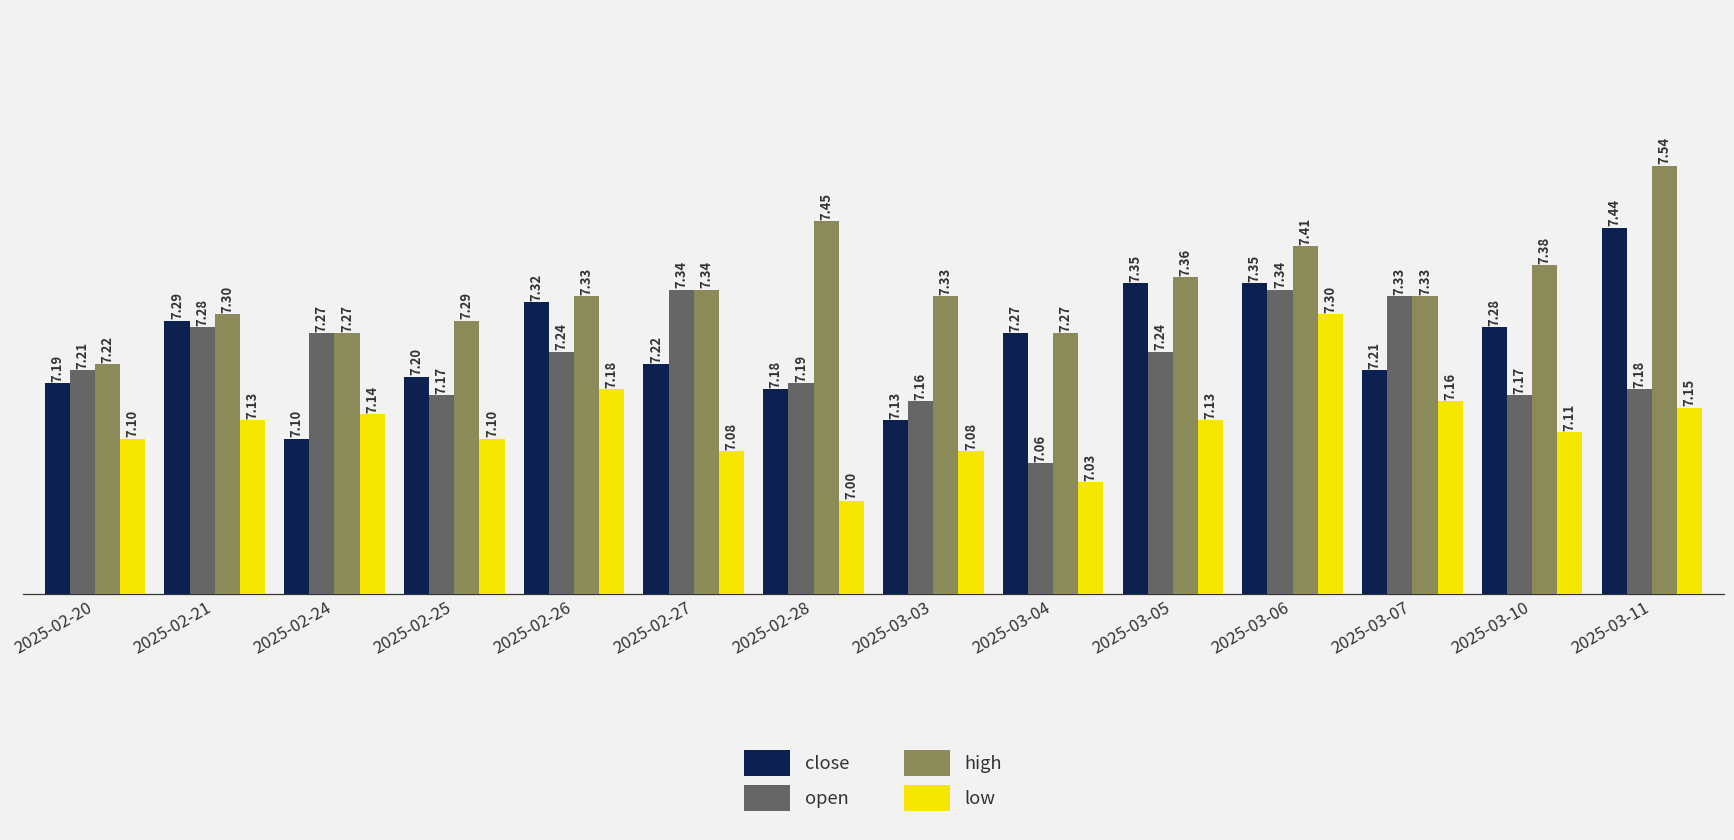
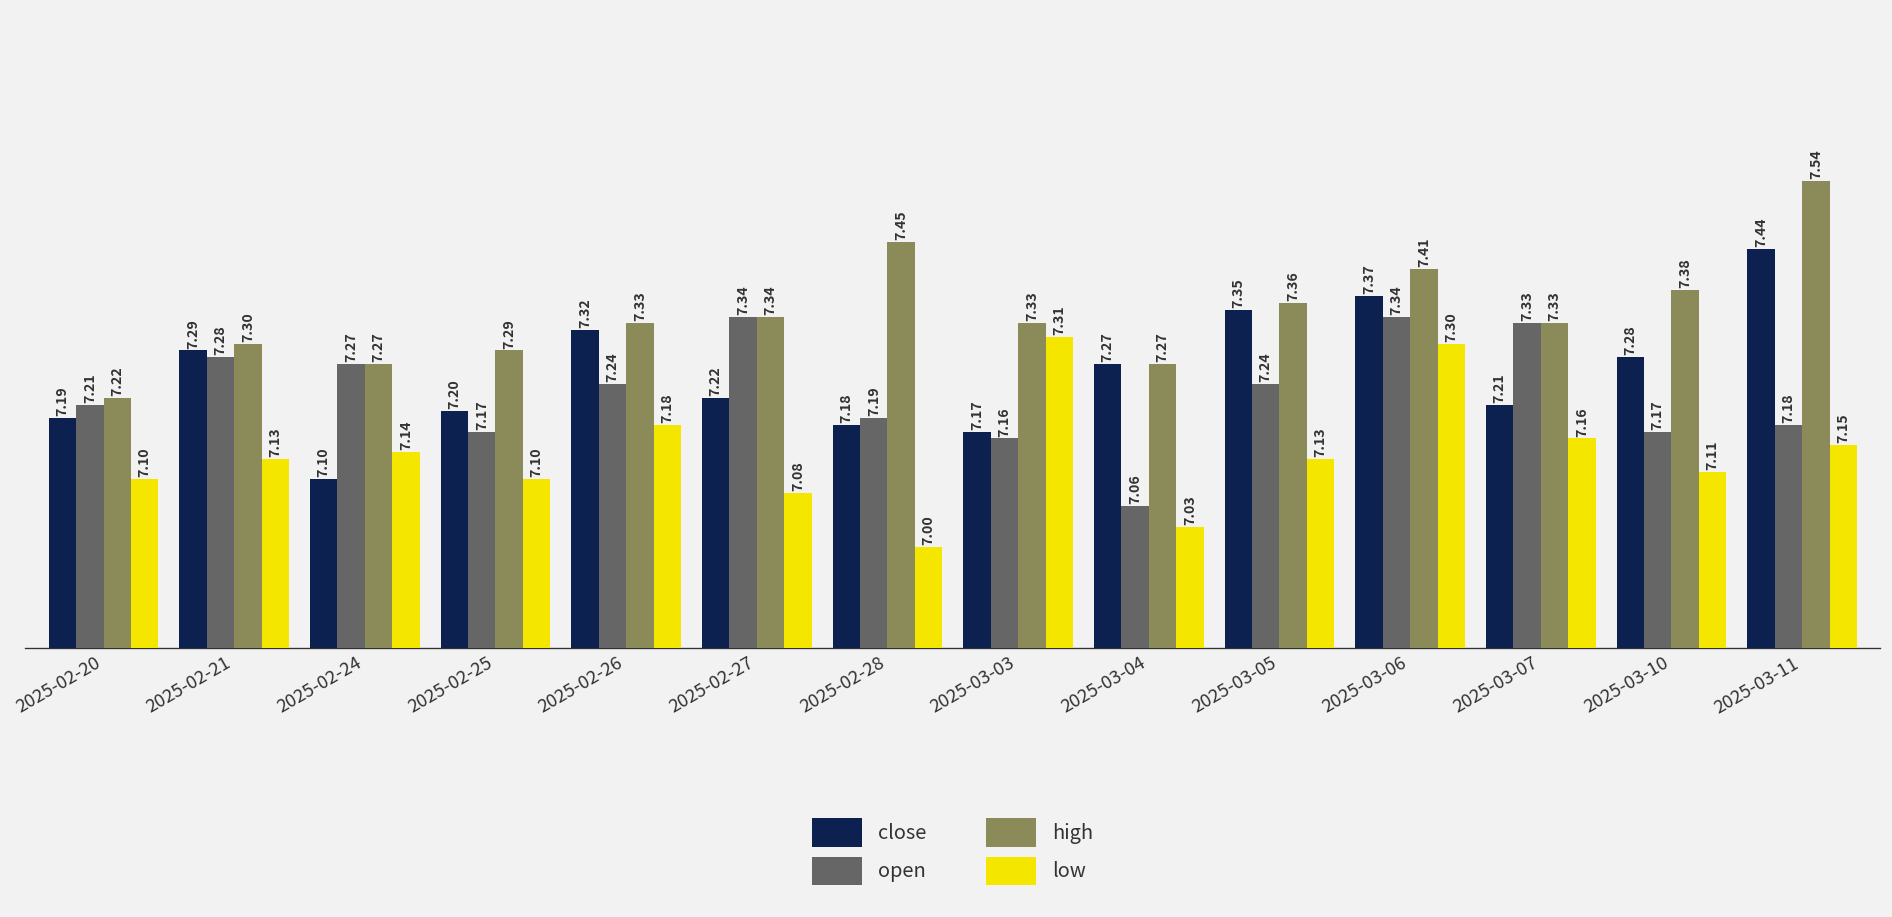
close, 2025-03-03: 7.13 -> 7.17
low, 2025-03-03: 7.08 -> 7.31
close, 2025-03-06: 7.35 -> 7.37
